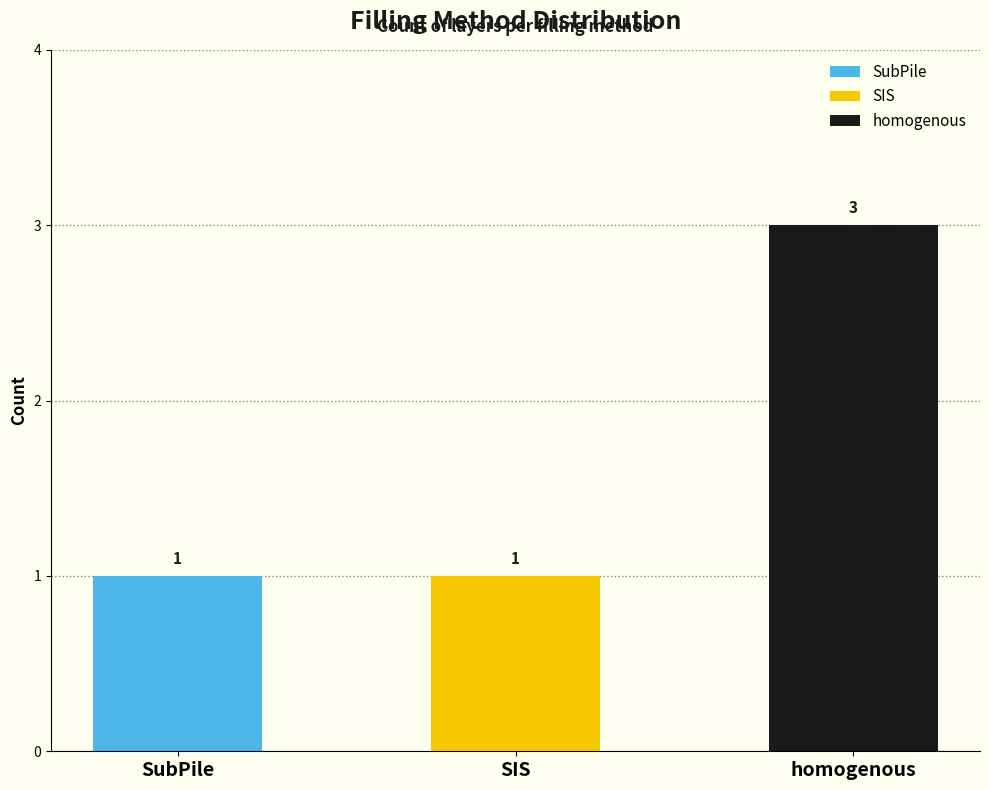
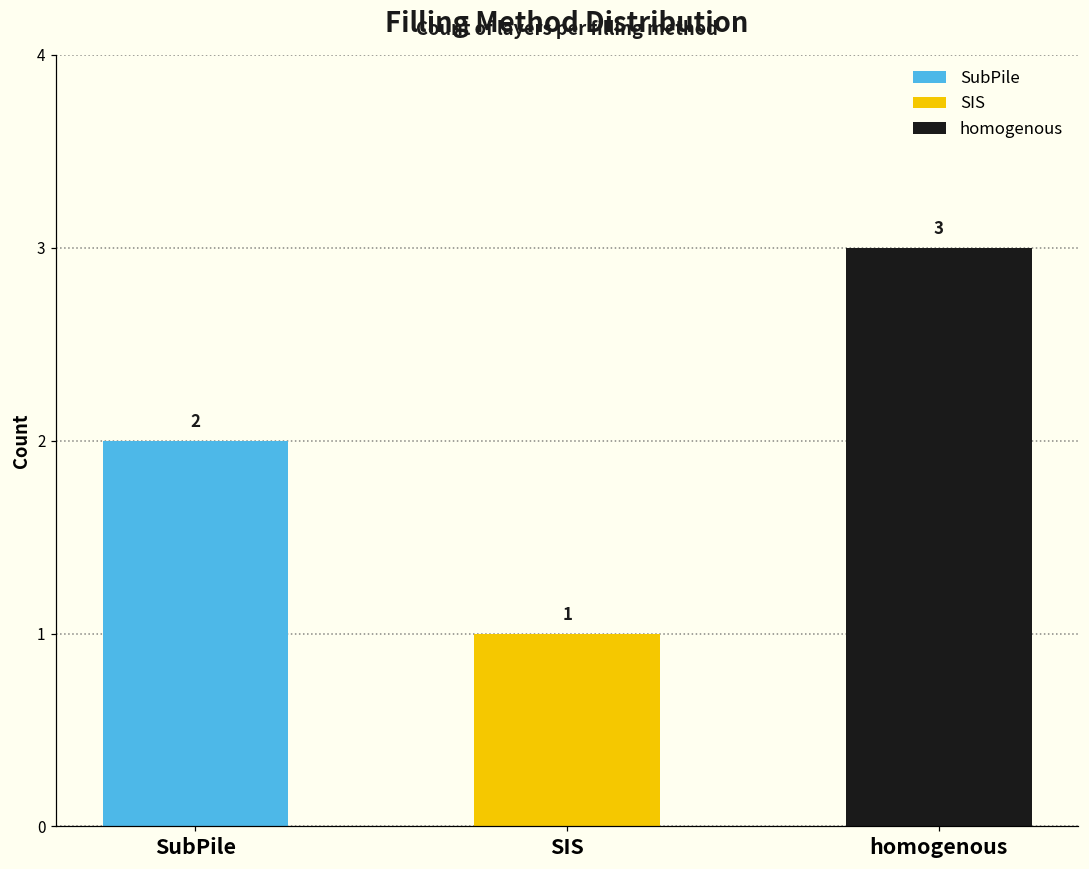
SubPile: 1 -> 2
